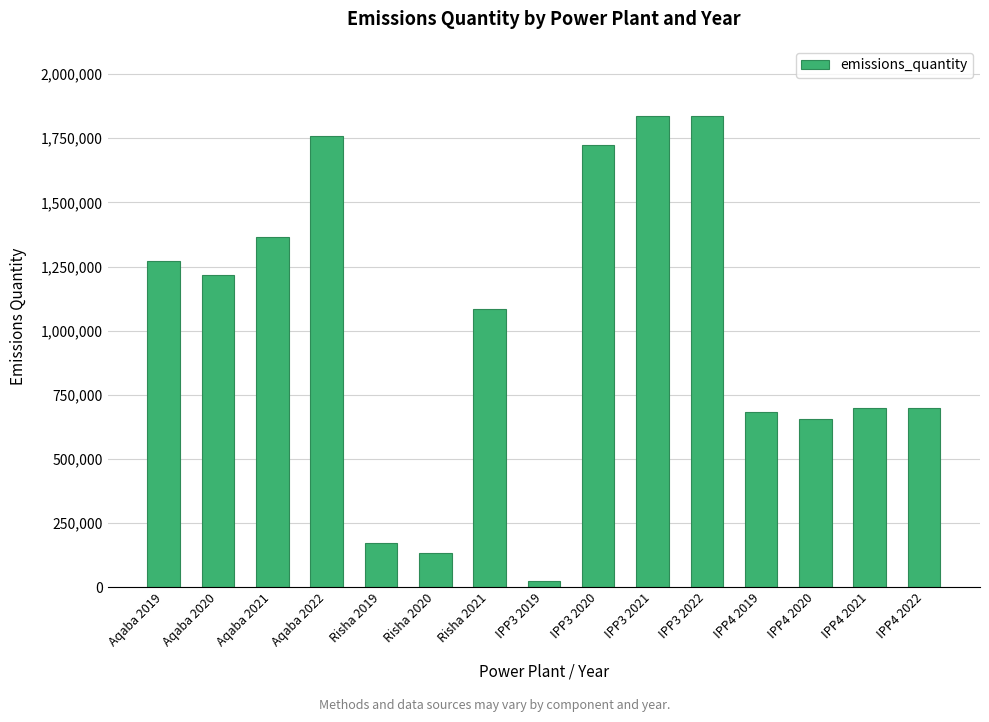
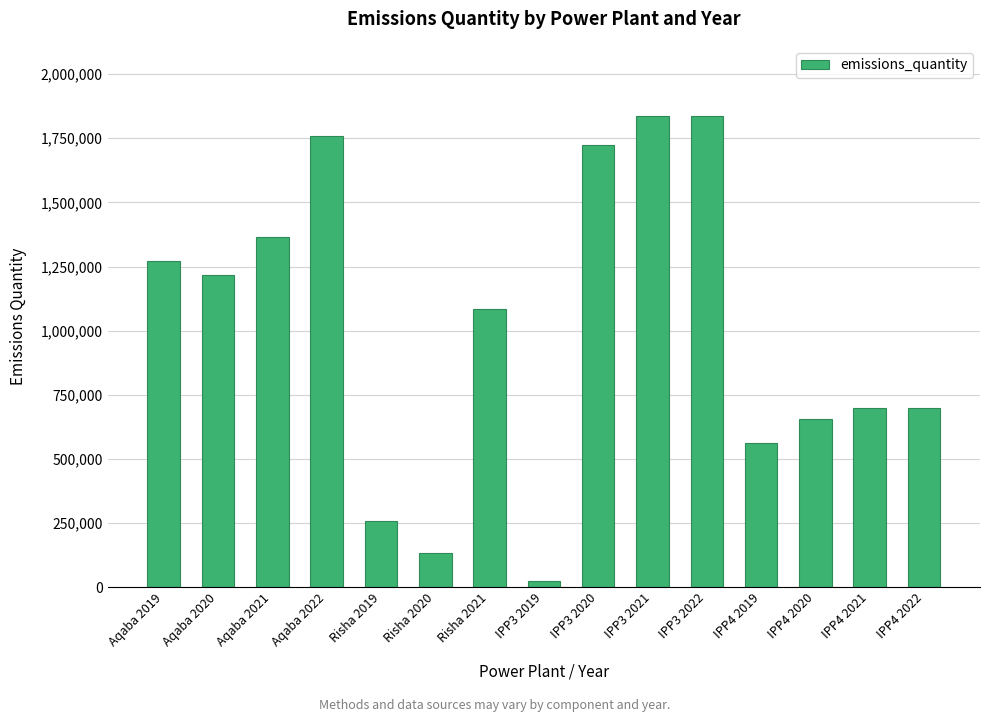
Risha 2019: 170,000 -> 260,000
IPP4 2019: 680,000 -> 560,000
